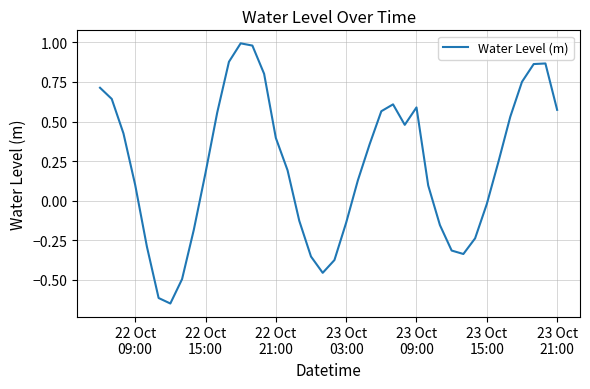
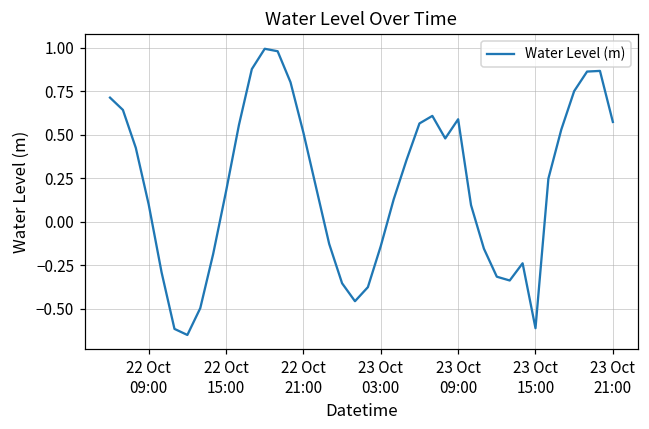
22 Oct 21:00: 0.40 -> 0.51
23 Oct 15:00: -0.02 -> -0.61
